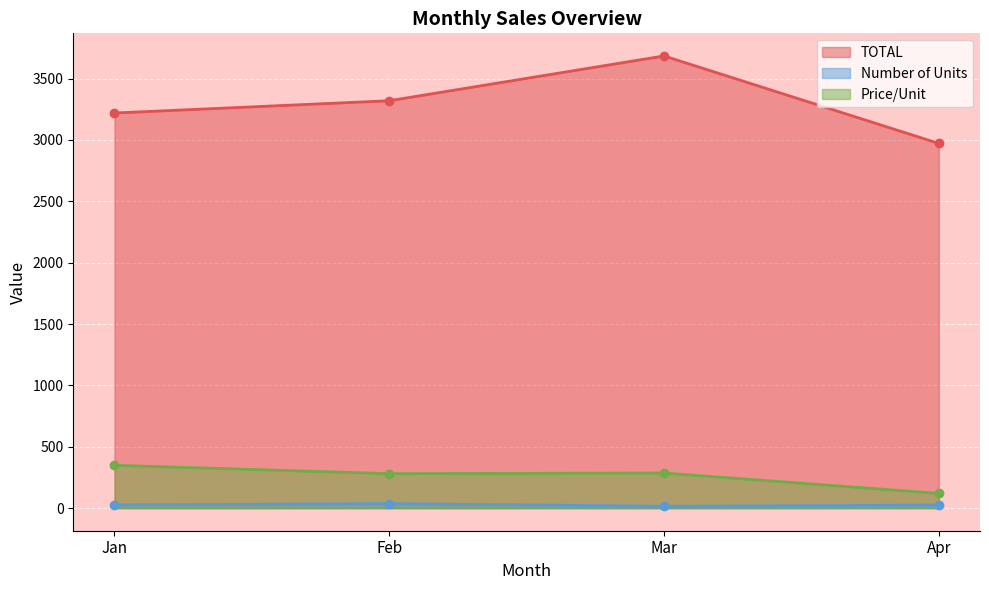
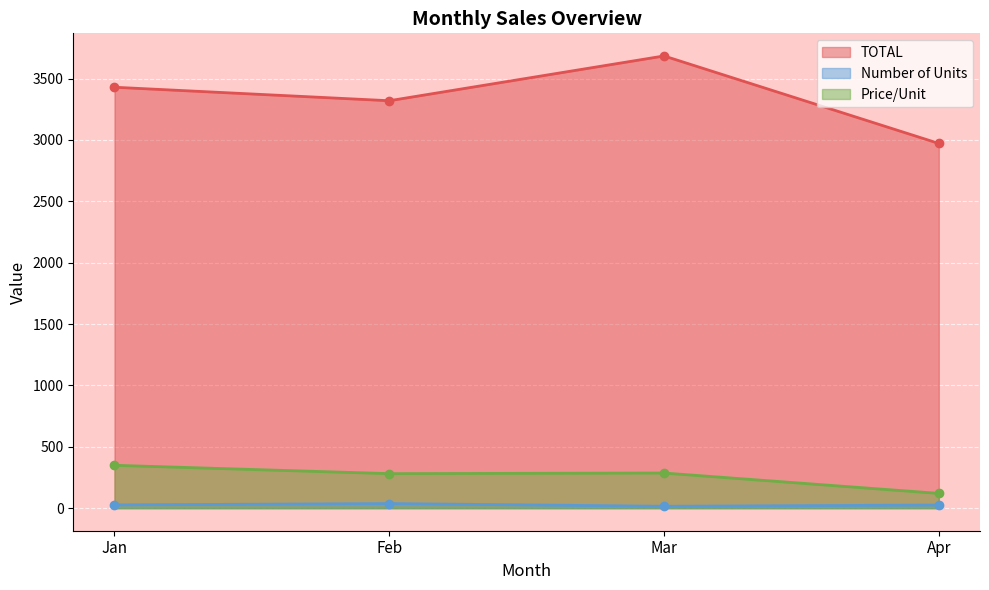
TOTAL, Jan: 3220 -> 3430
